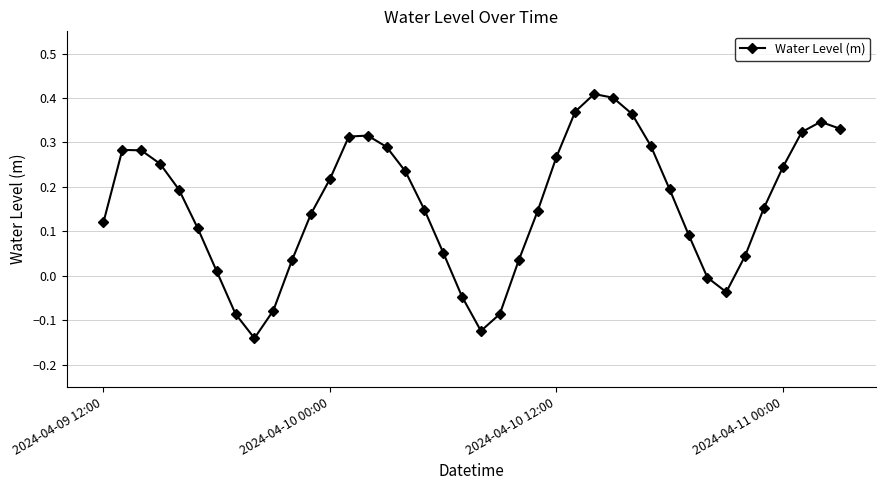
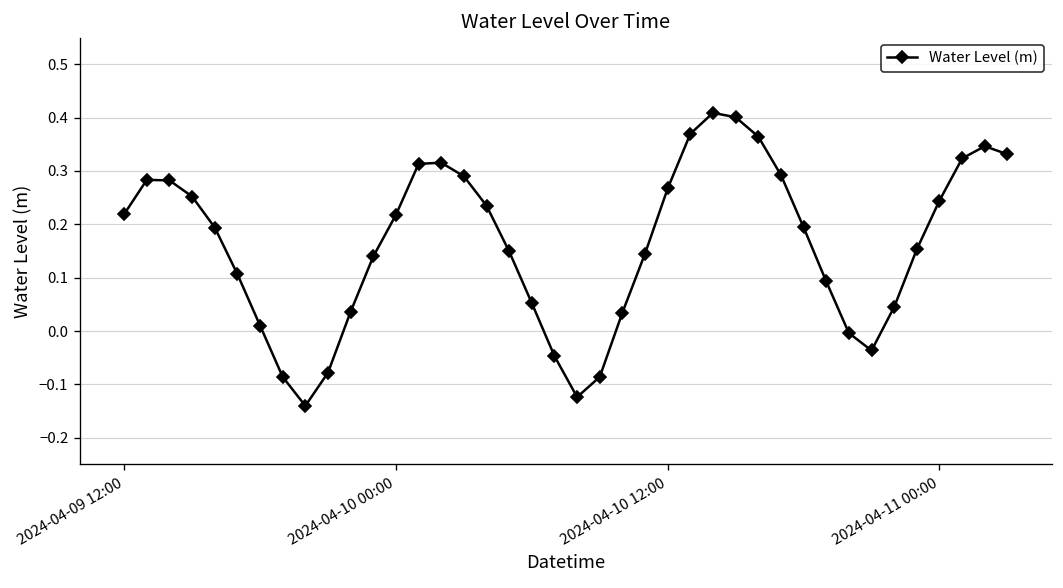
2024-04-09 12:00: 0.12 -> 0.22
